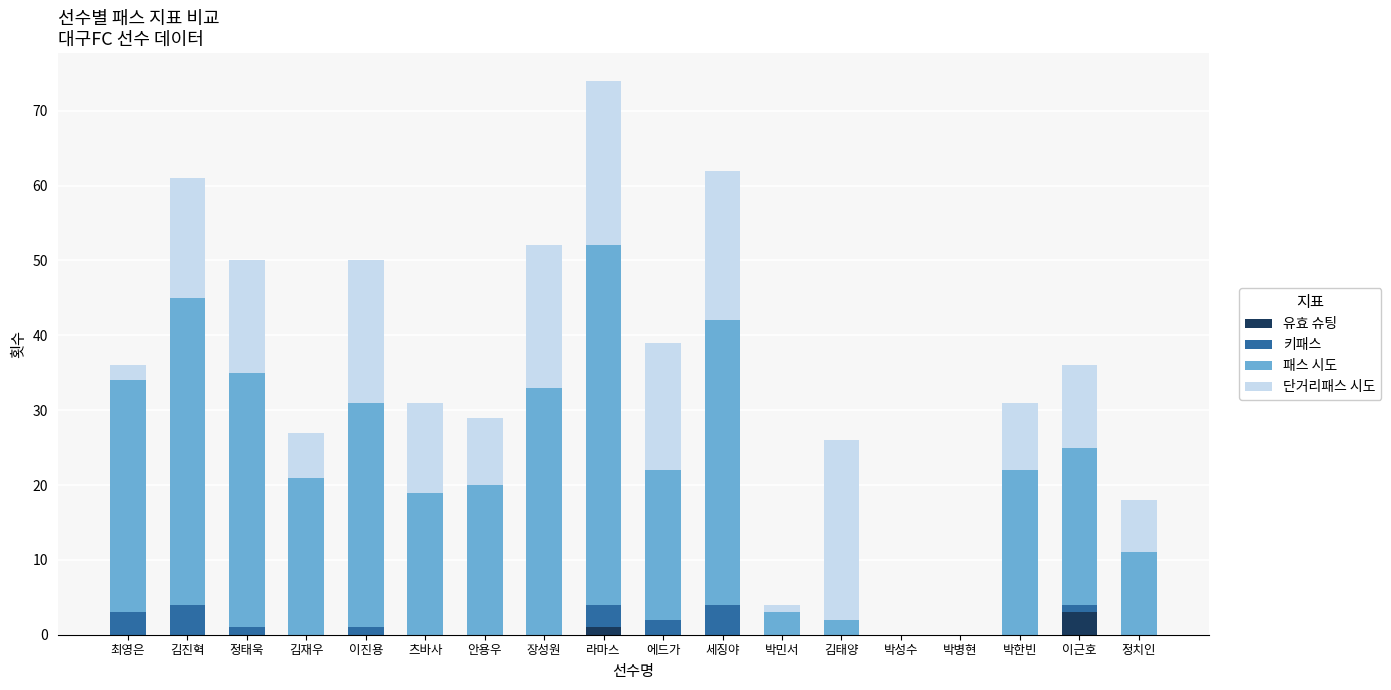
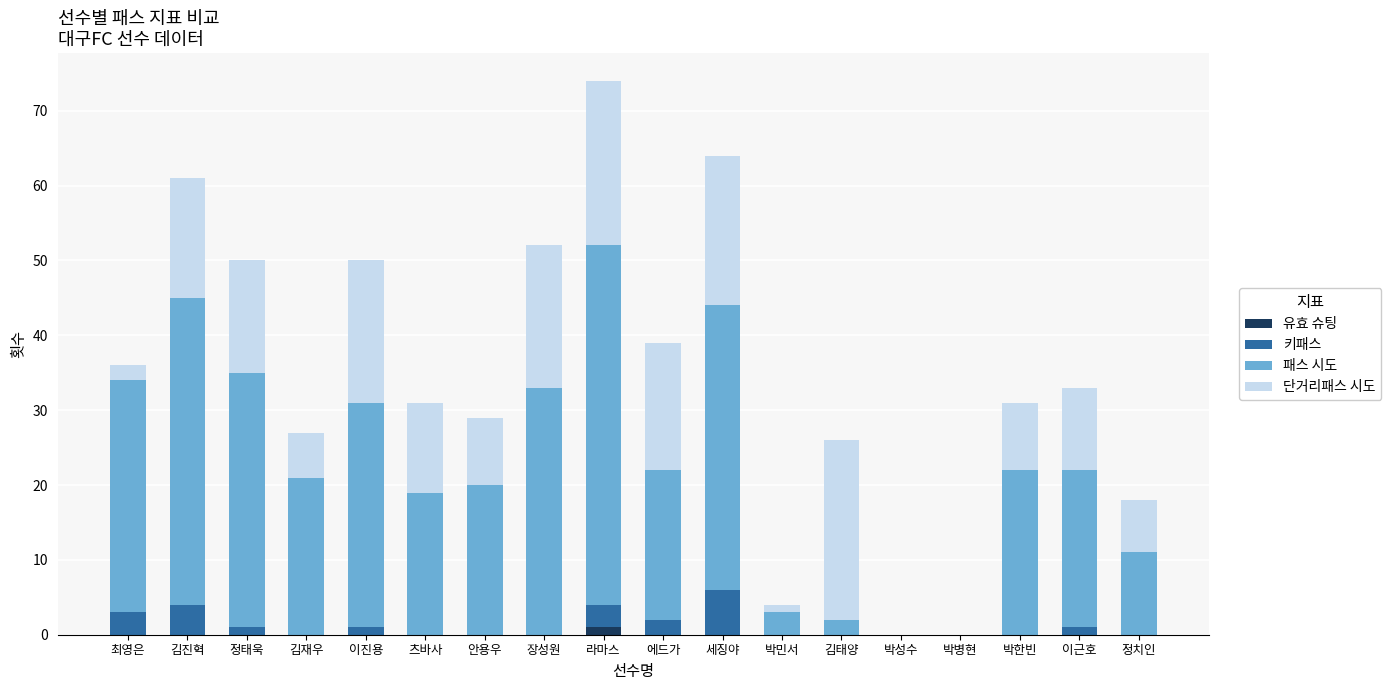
키패스, 세징야: 4 -> 6
유효 슈팅, 이근호: 3 -> 0
